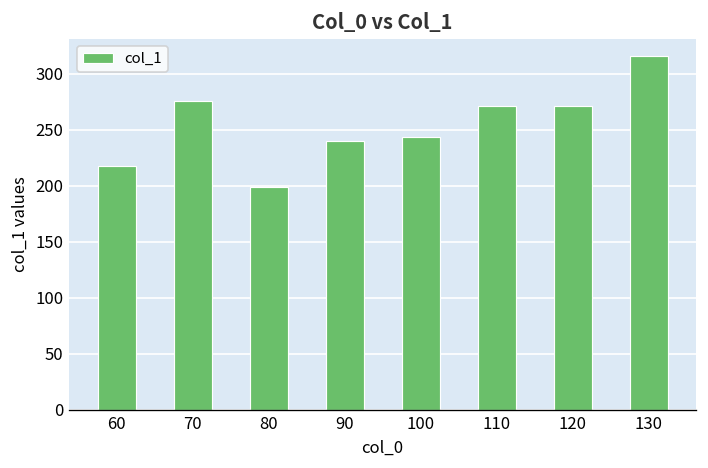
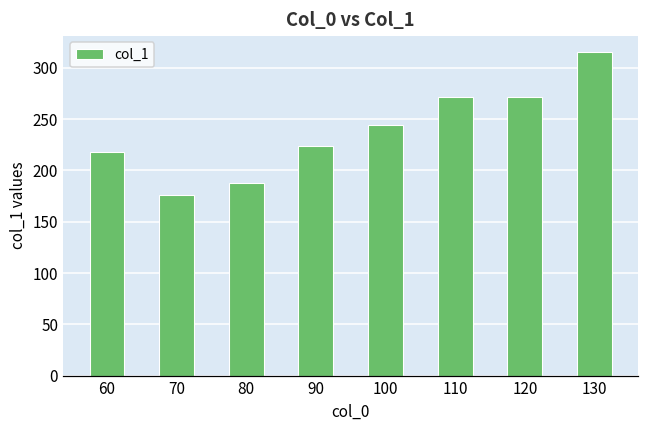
70: 280 -> 180
80: 200 -> 190
90: 240 -> 220
